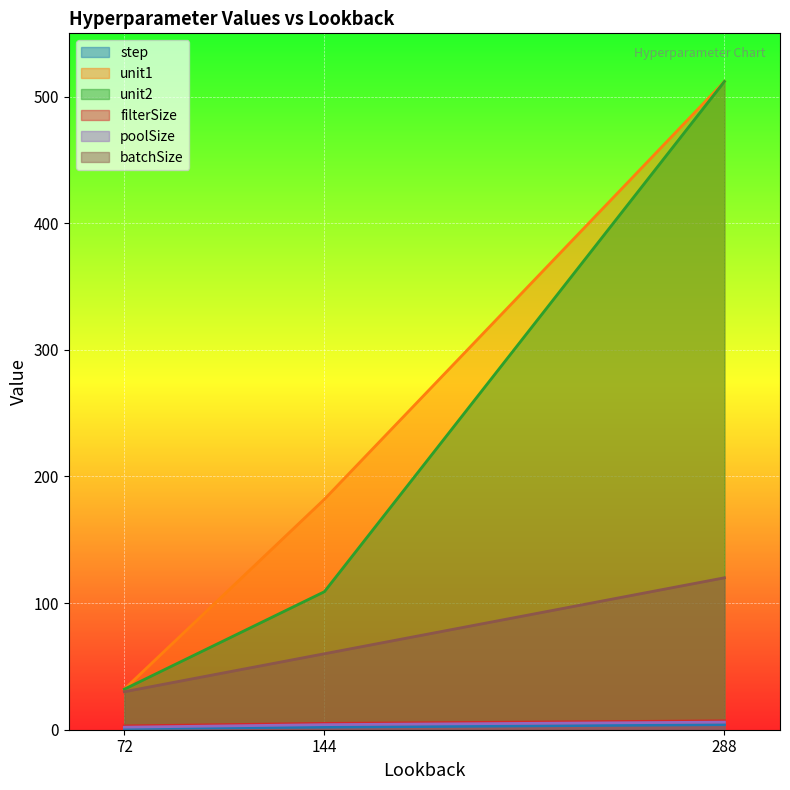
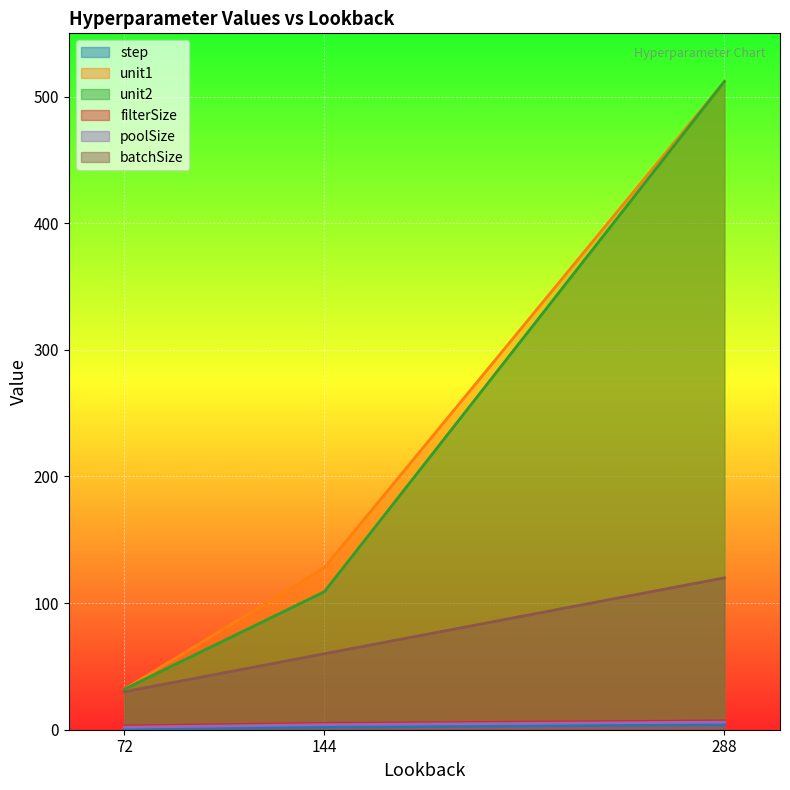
unit1, 144: 182 -> 128
